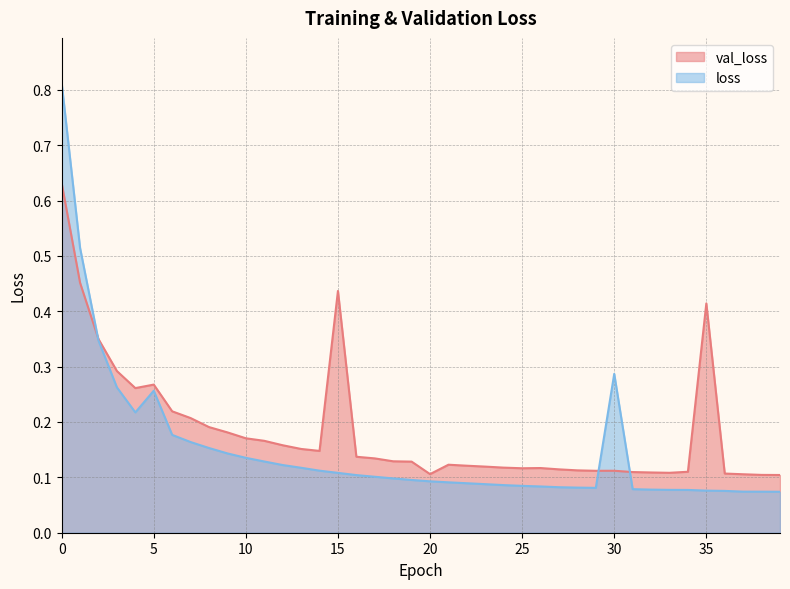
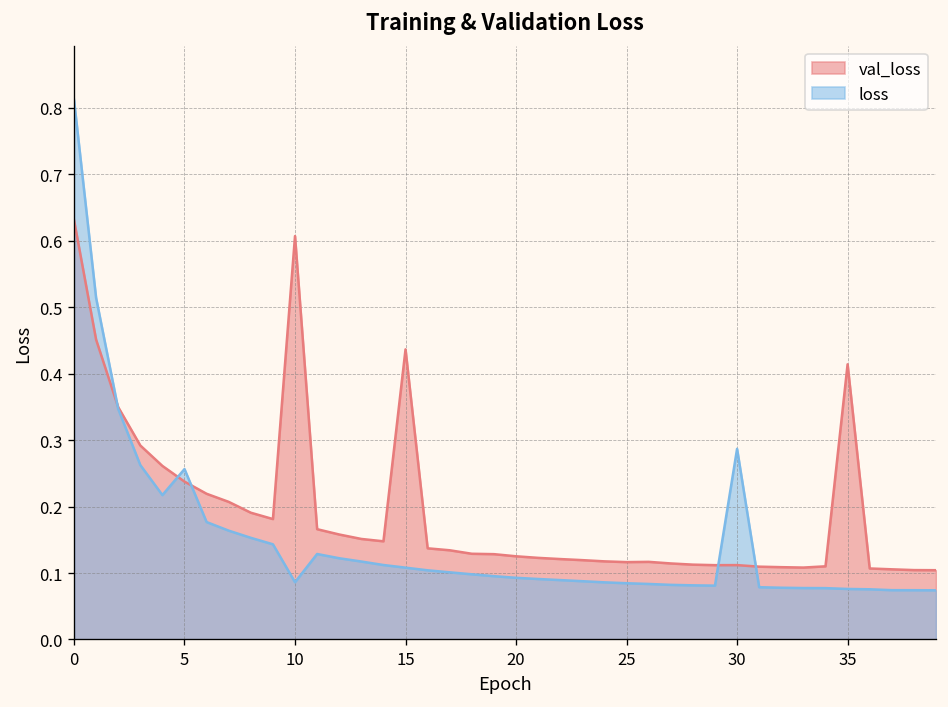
val_loss, 5: 0.27 -> 0.24
val_loss, 10: 0.17 -> 0.61
loss, 10: 0.14 -> 0.09
val_loss, 20: 0.11 -> 0.13
